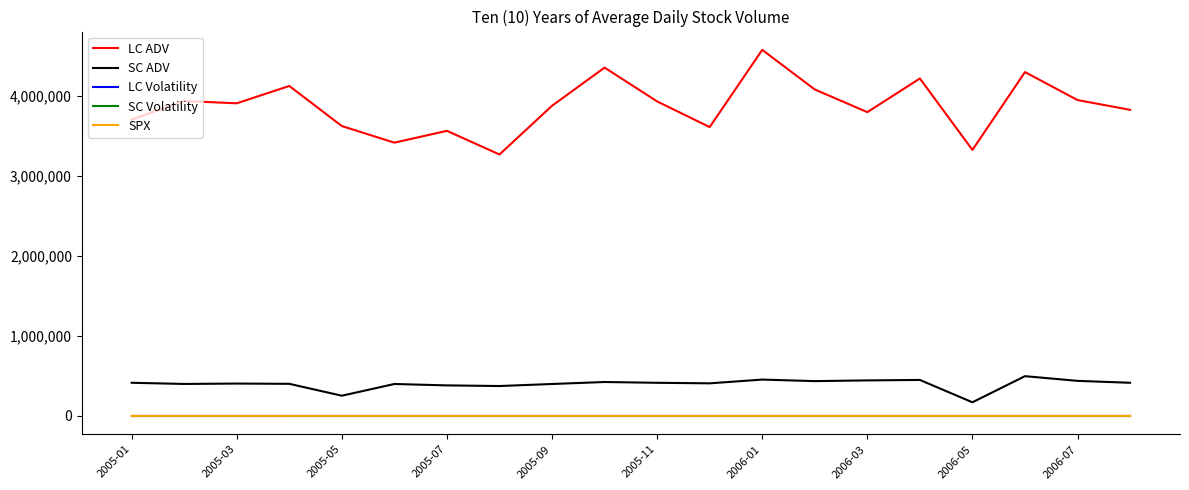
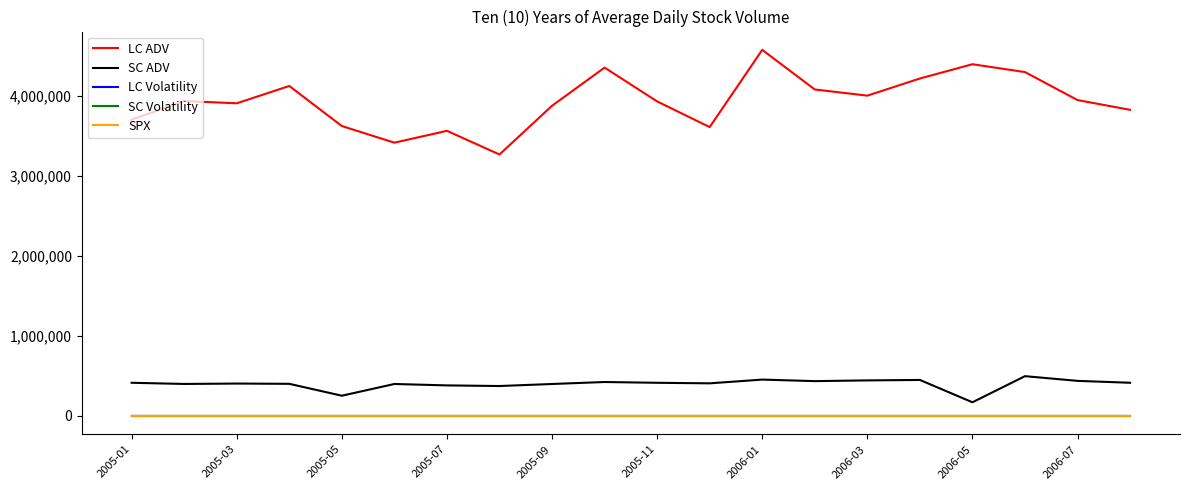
LC ADV, 2006-03: 3,800,000 -> 4,000,000
LC ADV, 2006-05: 3,300,000 -> 4,400,000
